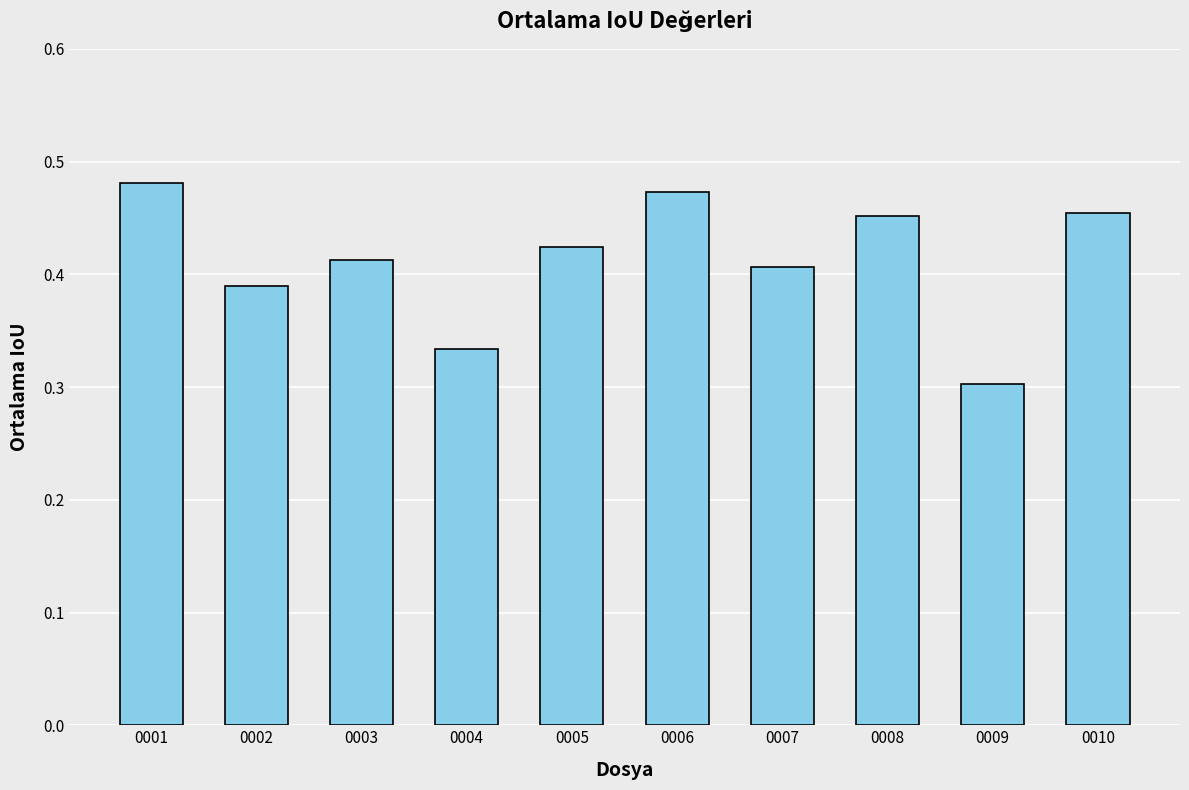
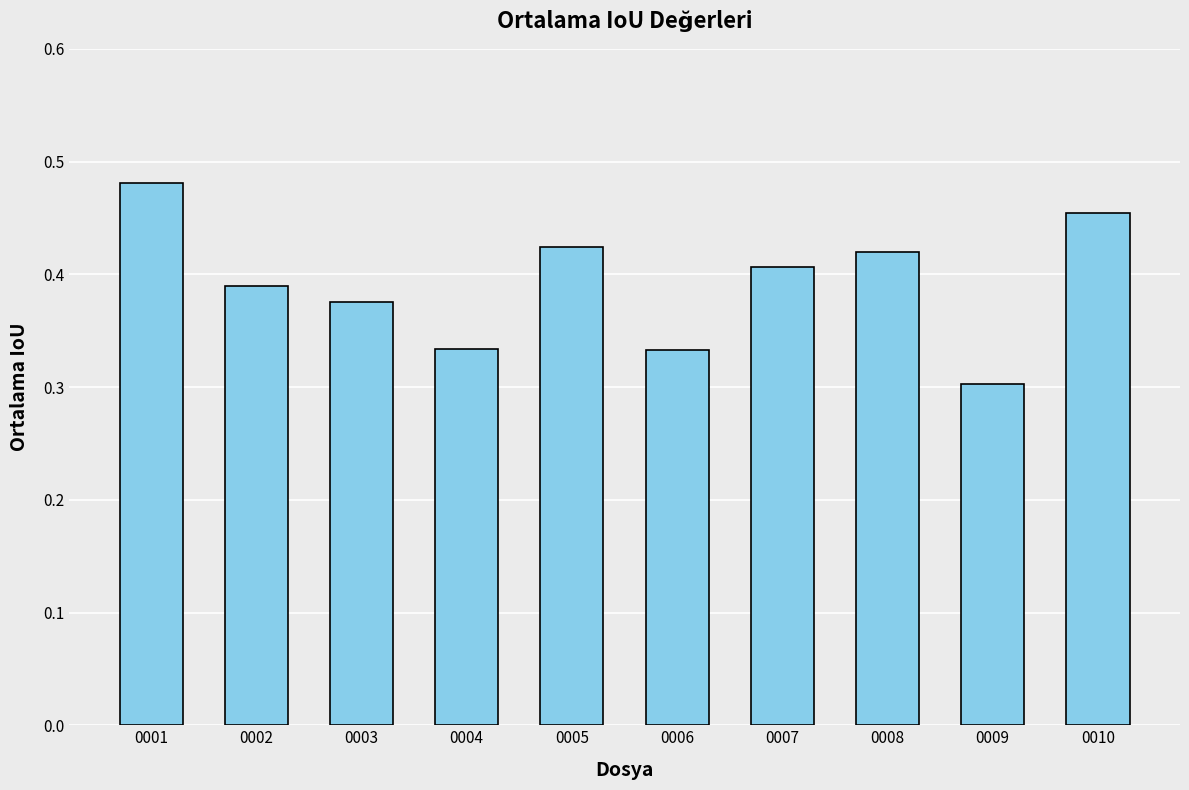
0003: 0.413 -> 0.375
0006: 0.473 -> 0.333
0008: 0.452 -> 0.420
